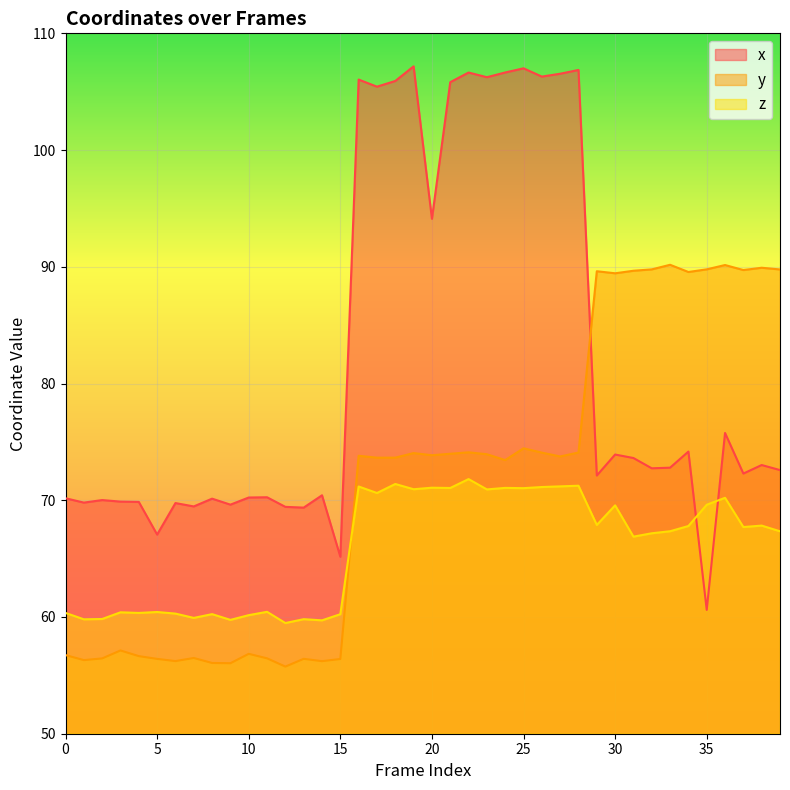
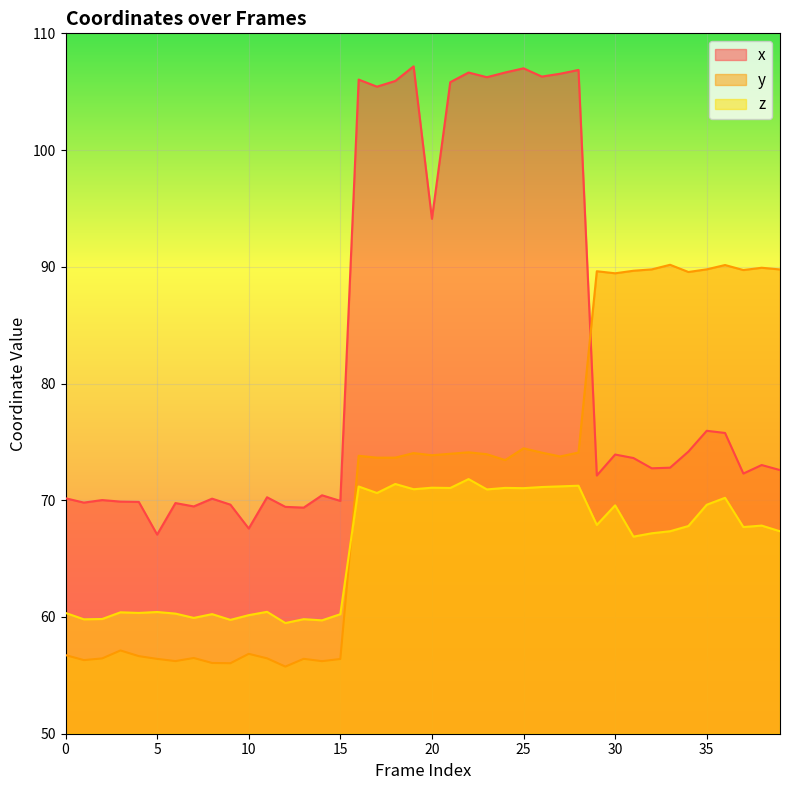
x, 10: 70.2 -> 67.6
x, 15: 65.2 -> 69.9
x, 35: 60.6 -> 76.0
